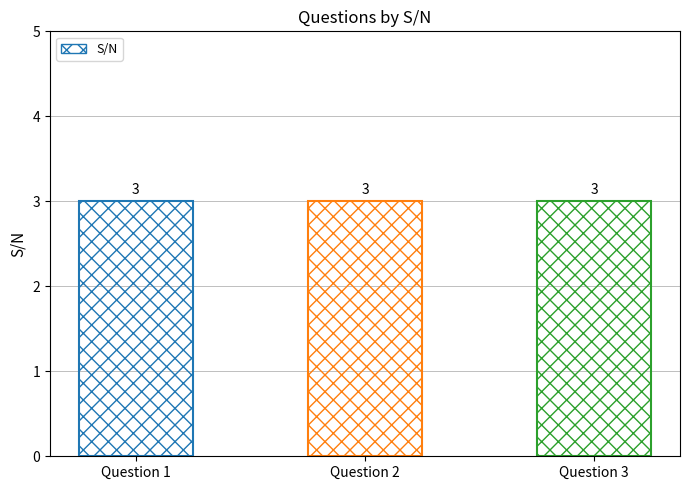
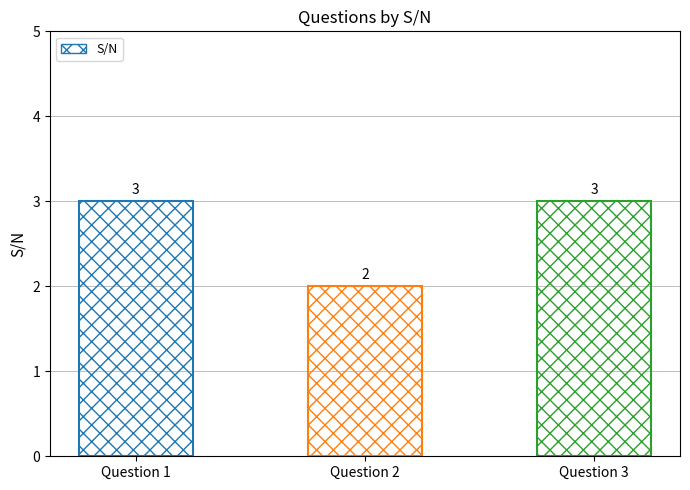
Question 2: 3 -> 2
